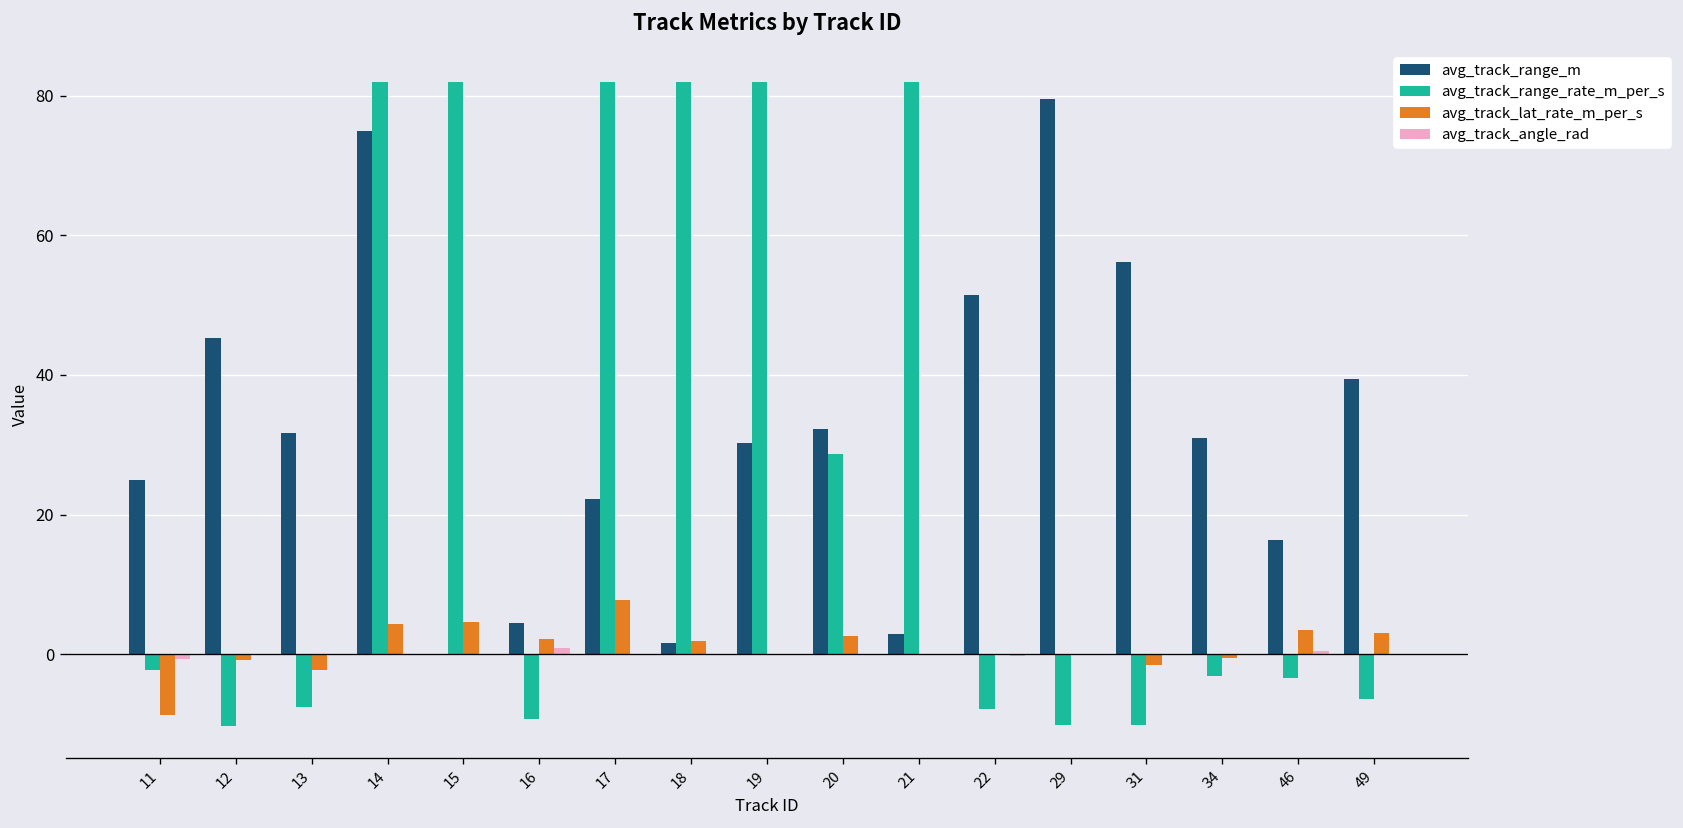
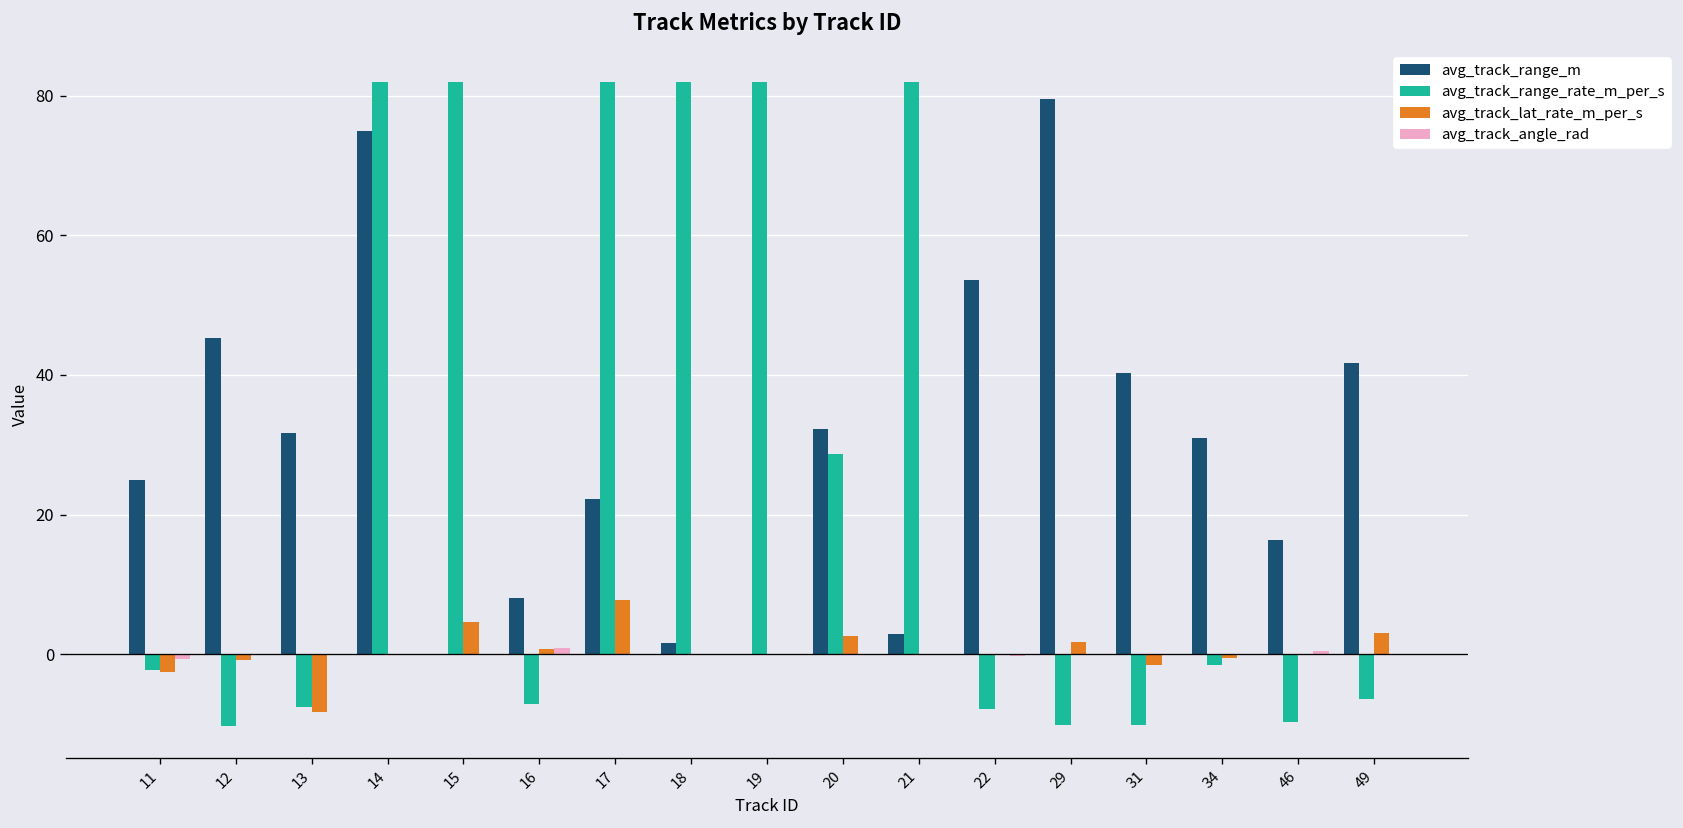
avg_track_lat_rate_m_per_s, 11: -9 -> -3
avg_track_lat_rate_m_per_s, 13: -2 -> -8
avg_track_lat_rate_m_per_s, 14: 4 -> 0
avg_track_range_m, 16: 5 -> 8
avg_track_range_rate_m_per_s, 16: -9 -> -7
avg_track_lat_rate_m_per_s, 16: 2 -> 1
avg_track_lat_rate_m_per_s, 18: 2 -> 0
avg_track_range_m, 19: 30 -> 0
avg_track_range_m, 22: 51 -> 54
avg_track_lat_rate_m_per_s, 29: 0 -> 2
avg_track_range_m, 31: 56 -> 40
avg_track_range_rate_m_per_s, 34: -3 -> -2
avg_track_range_rate_m_per_s, 46: -3 -> -10
avg_track_lat_rate_m_per_s, 46: 4 -> 0
avg_track_range_m, 49: 39 -> 42
